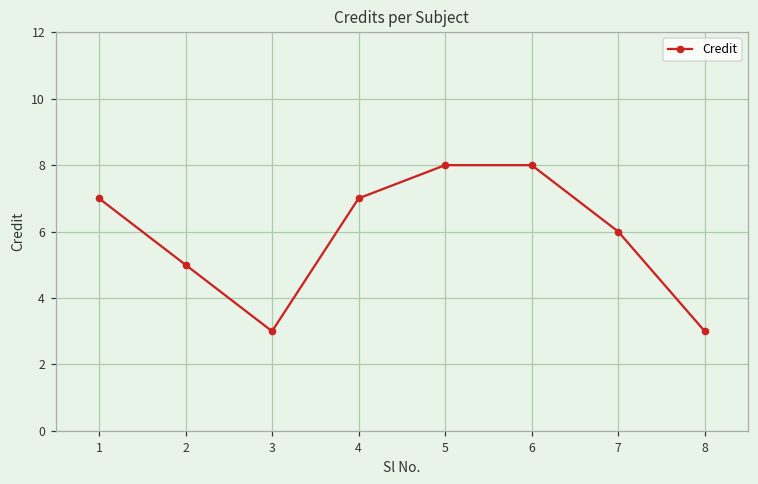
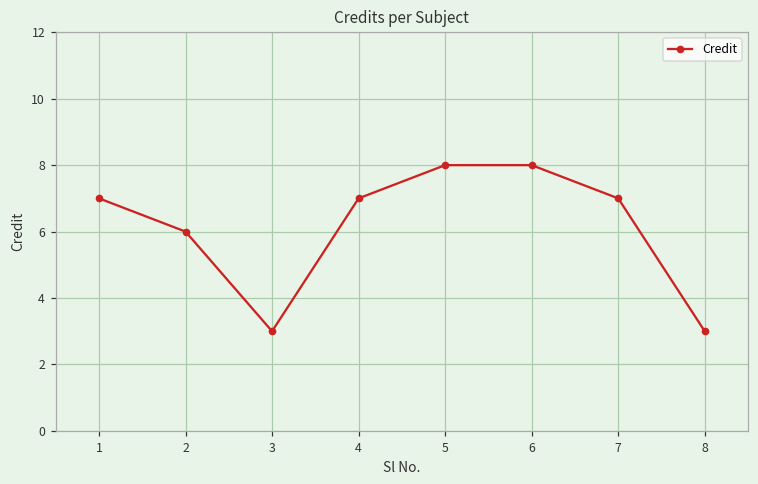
2: 5 -> 6
7: 6 -> 7
